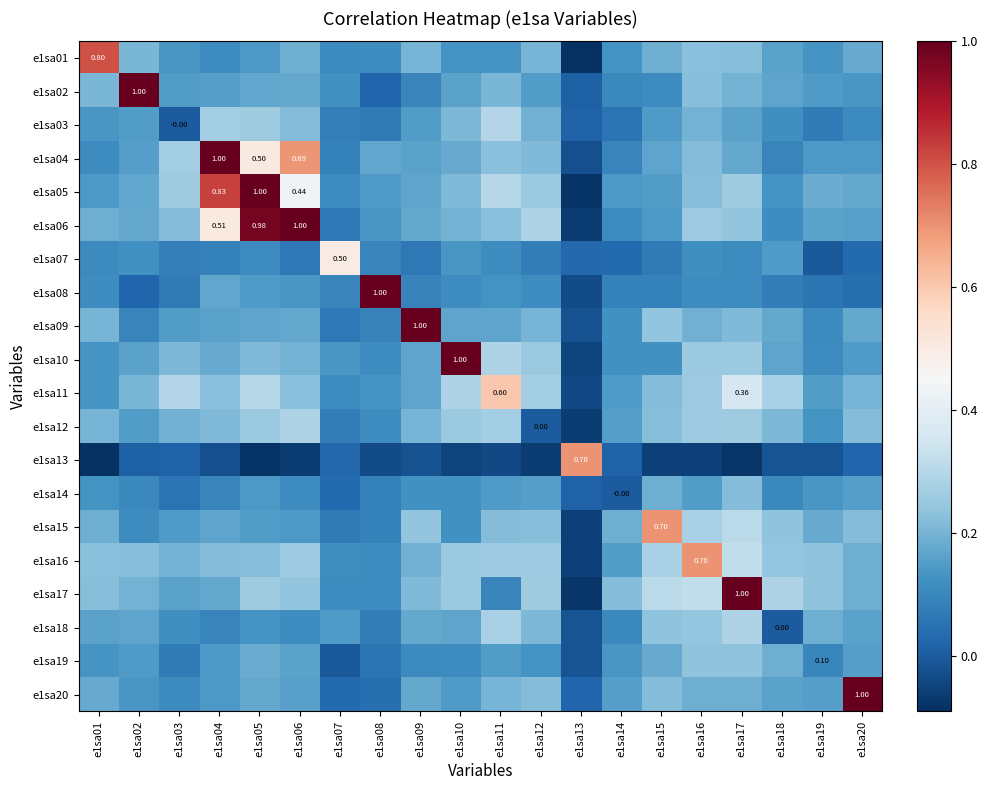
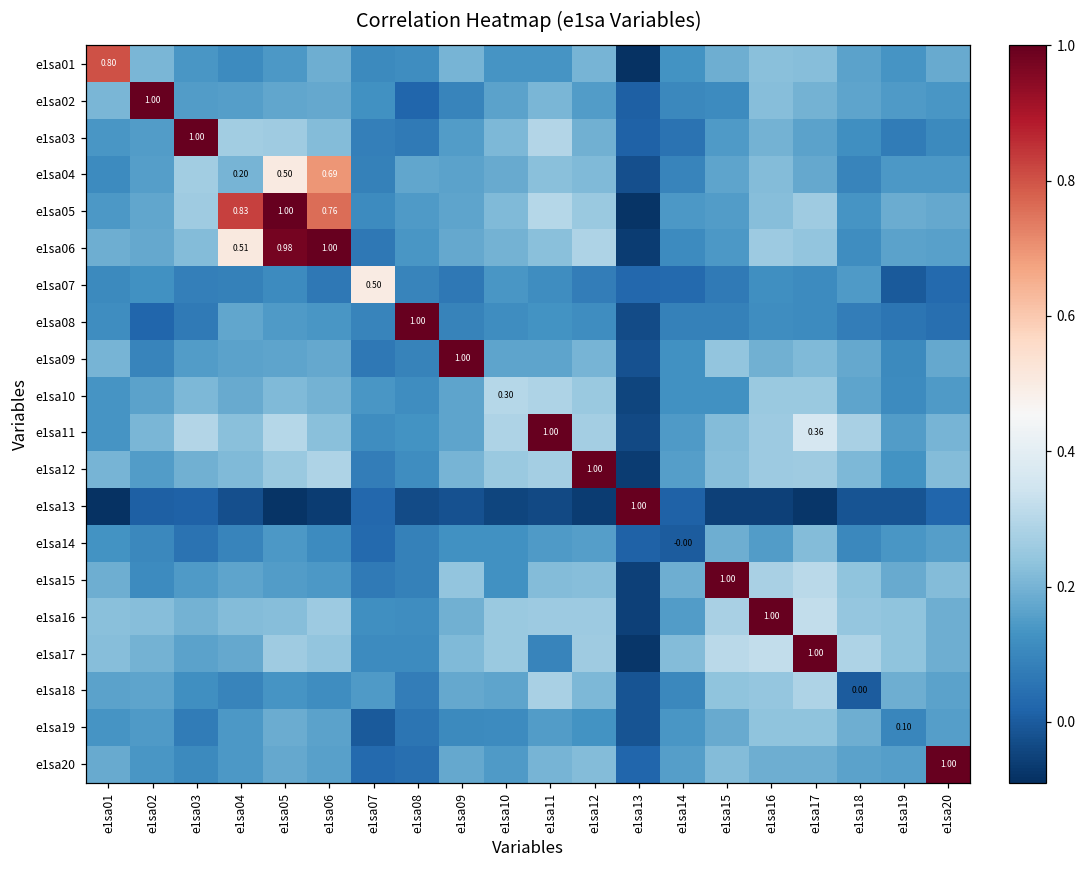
e1sa03, e1sa03: -0.00 -> 1.00
e1sa04, e1sa04: 1.00 -> 0.20
e1sa05, e1sa06: 0.44 -> 0.76
e1sa10, e1sa10: 1.00 -> 0.30
e1sa11, e1sa11: 0.60 -> 1.00
e1sa12, e1sa12: 0.00 -> 1.00
e1sa13, e1sa13: 0.70 -> 1.00
e1sa15, e1sa15: 0.70 -> 1.00
e1sa16, e1sa16: 0.70 -> 1.00
